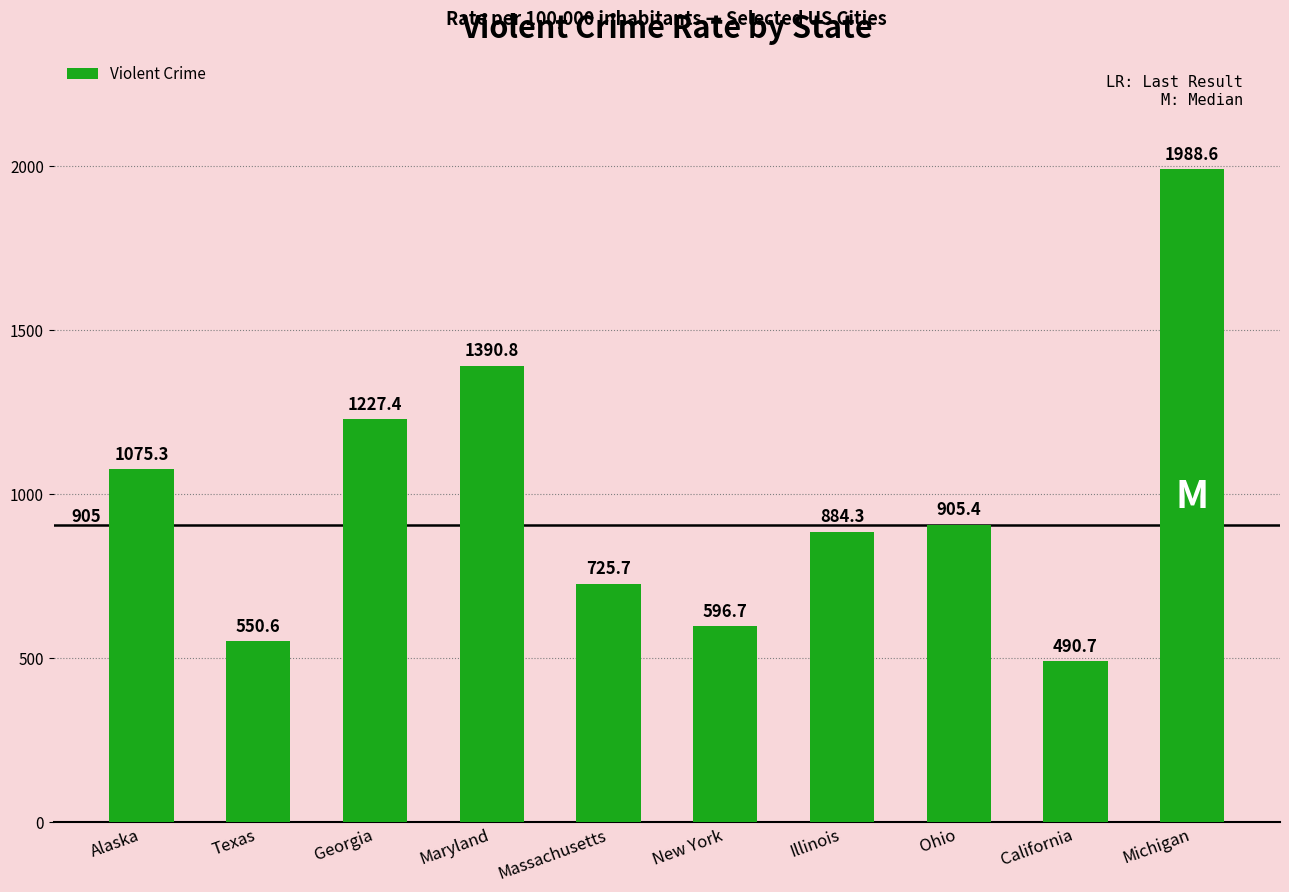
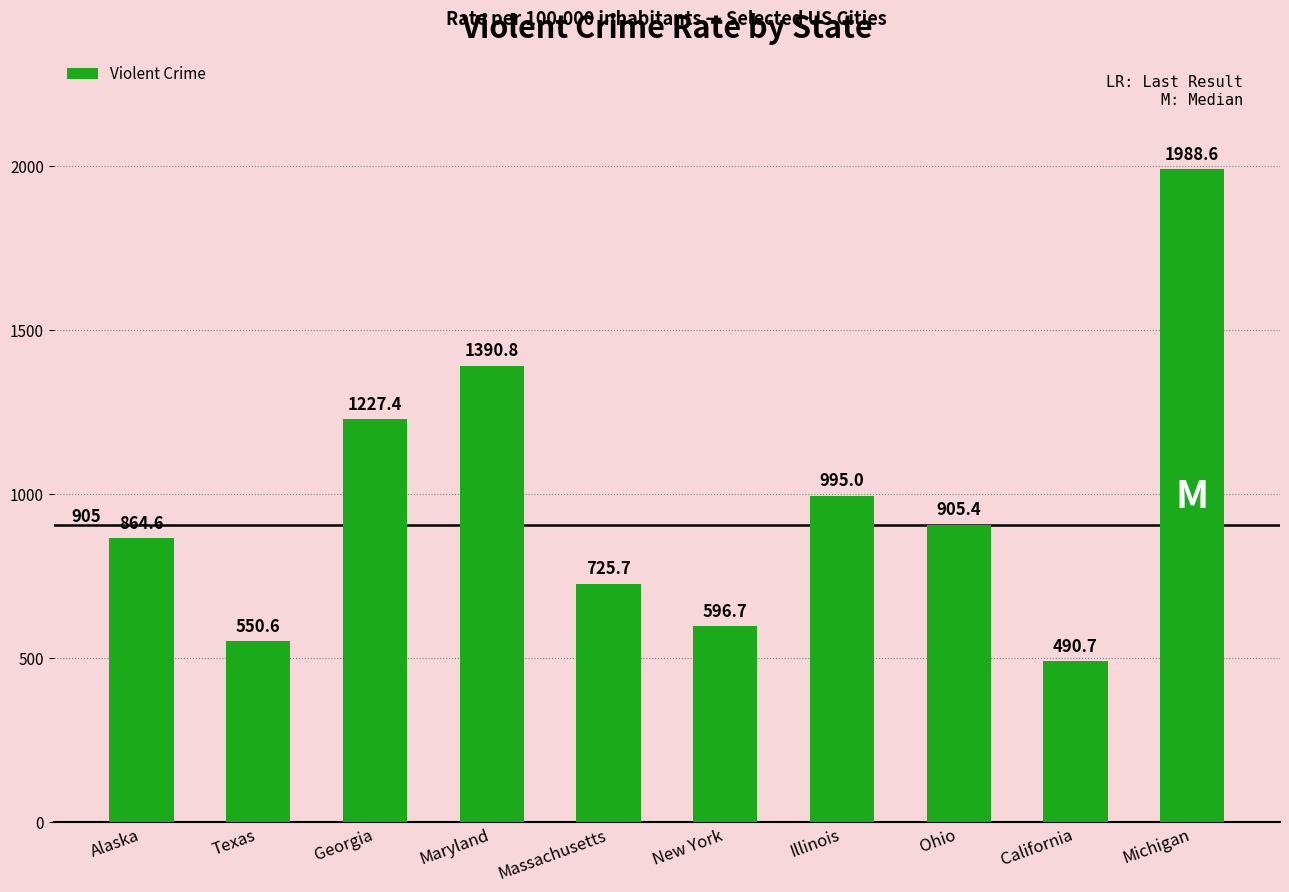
Alaska: 1075.3 -> 864.6
Illinois: 884.3 -> 995.0
